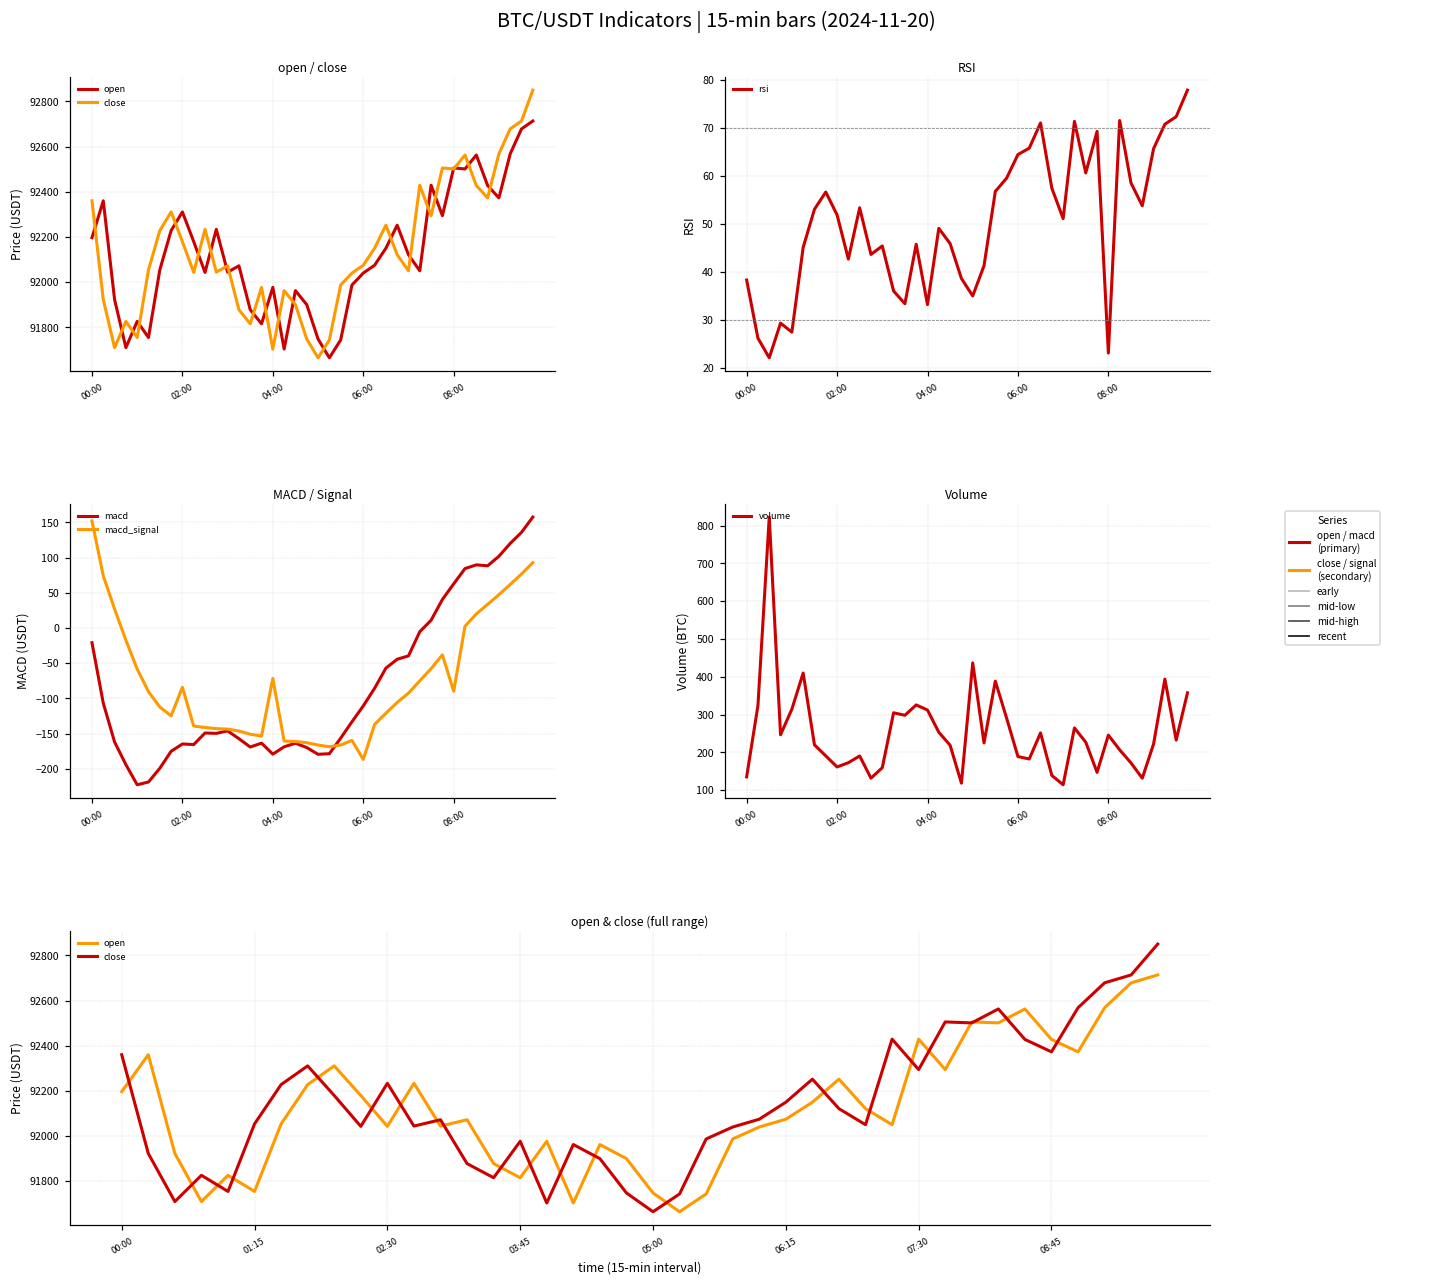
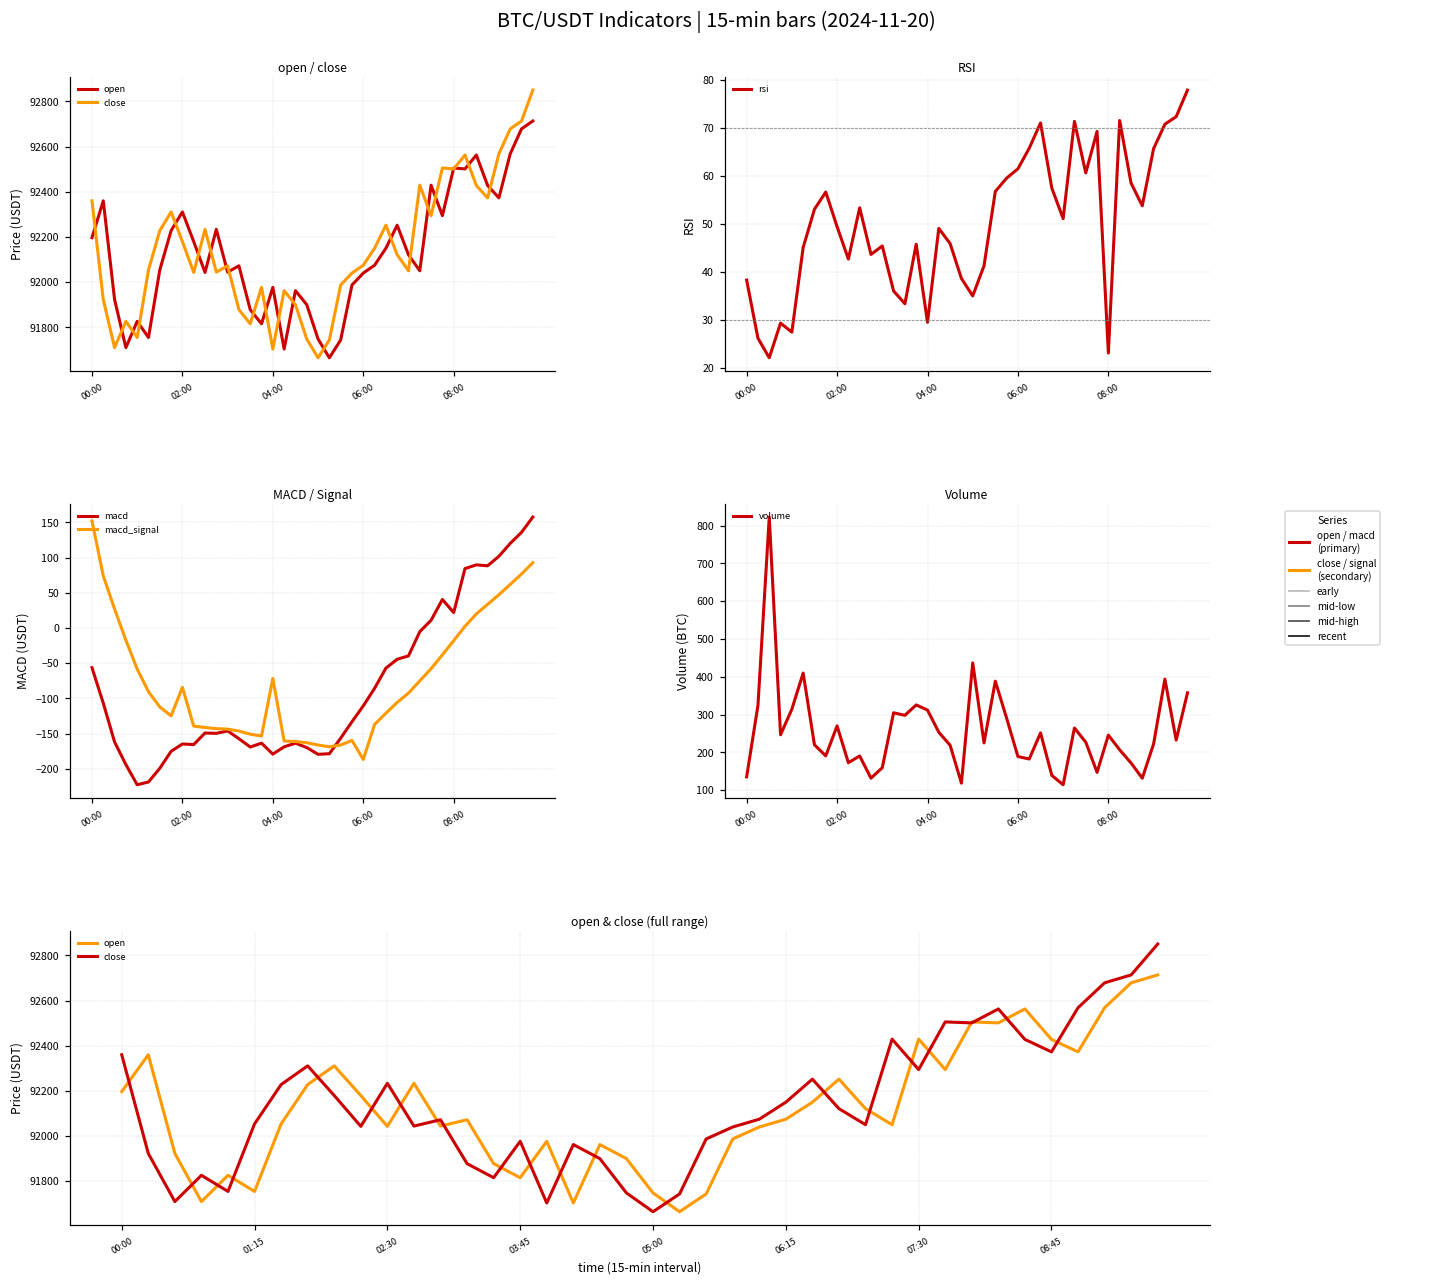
RSI, rsi, 02:00: 52 -> 49
RSI, rsi, 04:00: 33 -> 30
RSI, rsi, 06:00: 65 -> 62
MACD / Signal, macd, 00:00: -20 -> -60
MACD / Signal, macd, 08:00: 60 -> 20
MACD / Signal, macd_signal, 08:00: -90 -> -20
Volume, volume, 02:00: 160 -> 270
